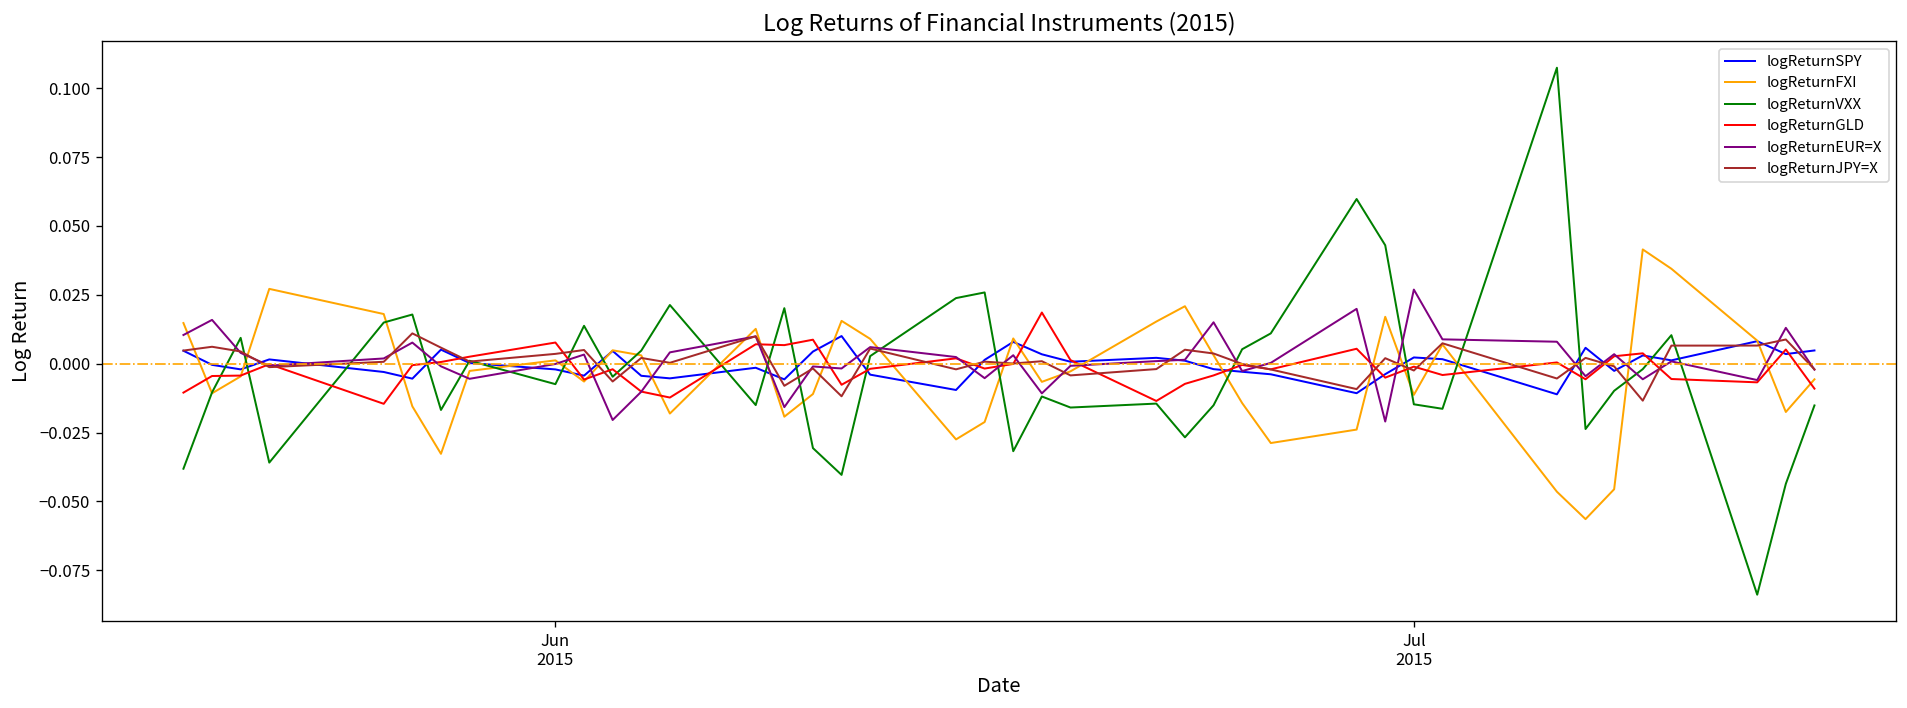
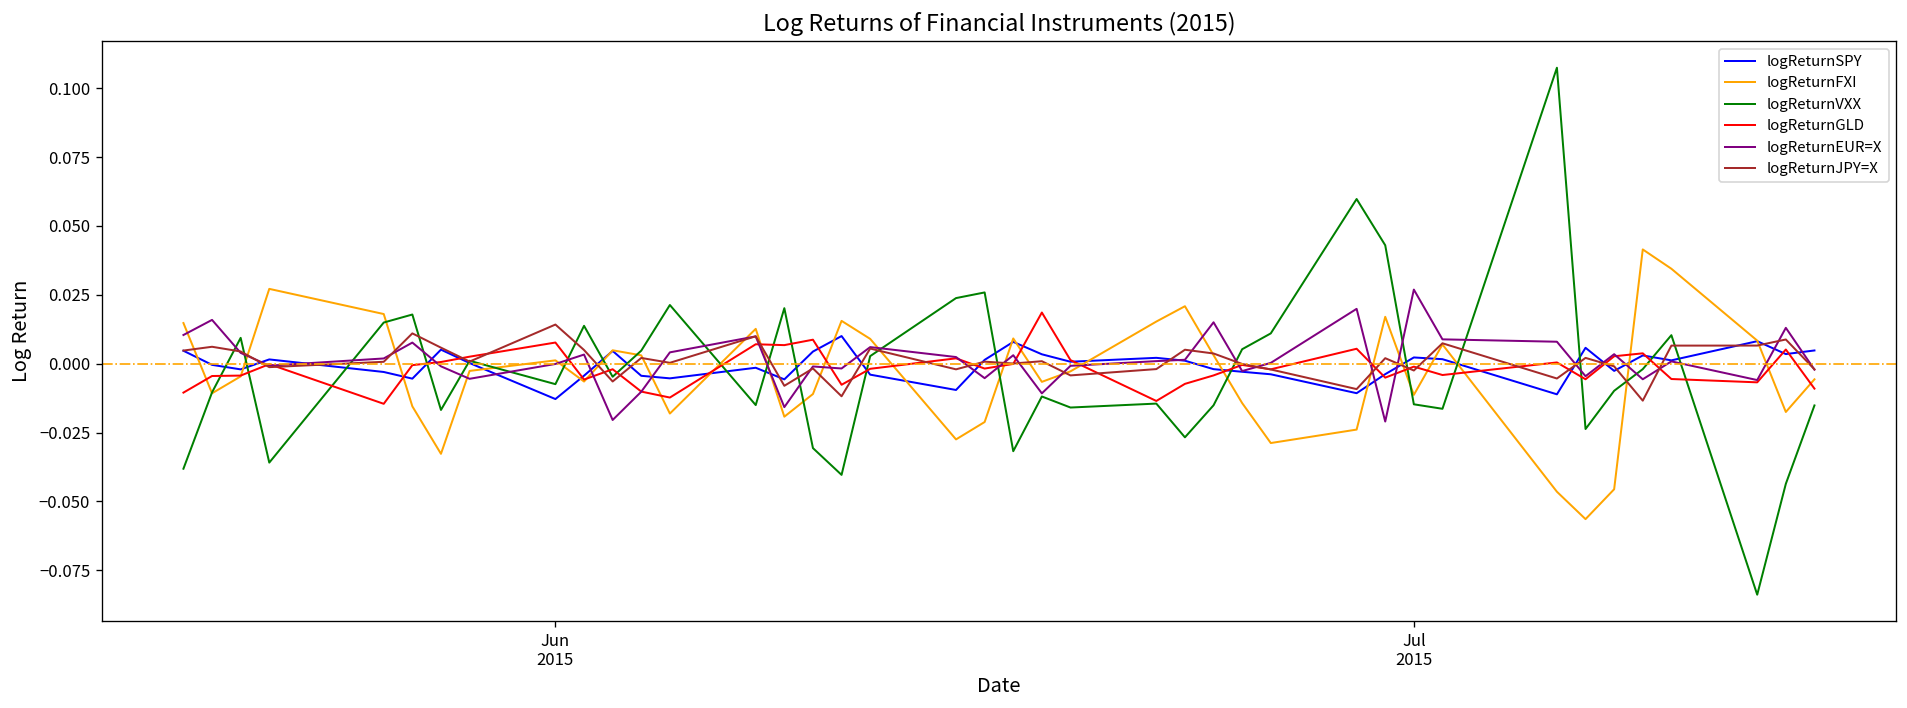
logReturnSPY, Jun 2015: -0.002 -> -0.013
logReturnJPY=X, Jun 2015: 0.004 -> 0.014
